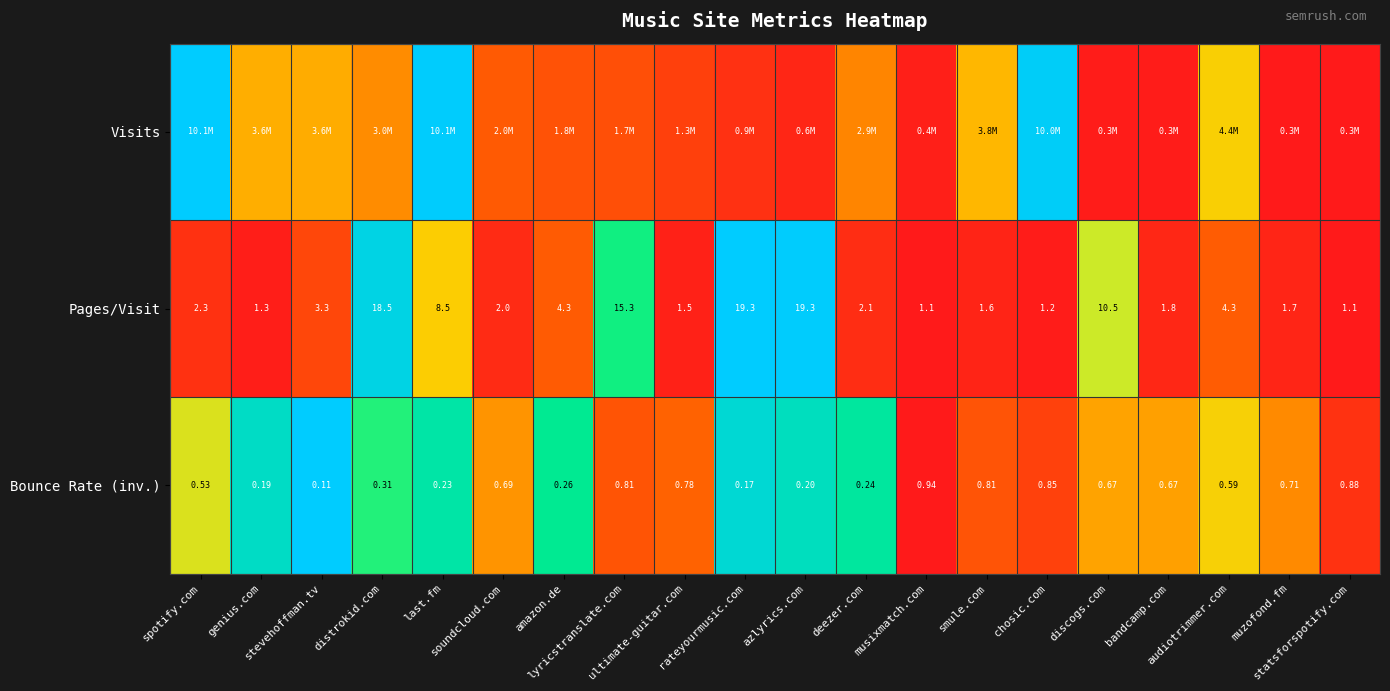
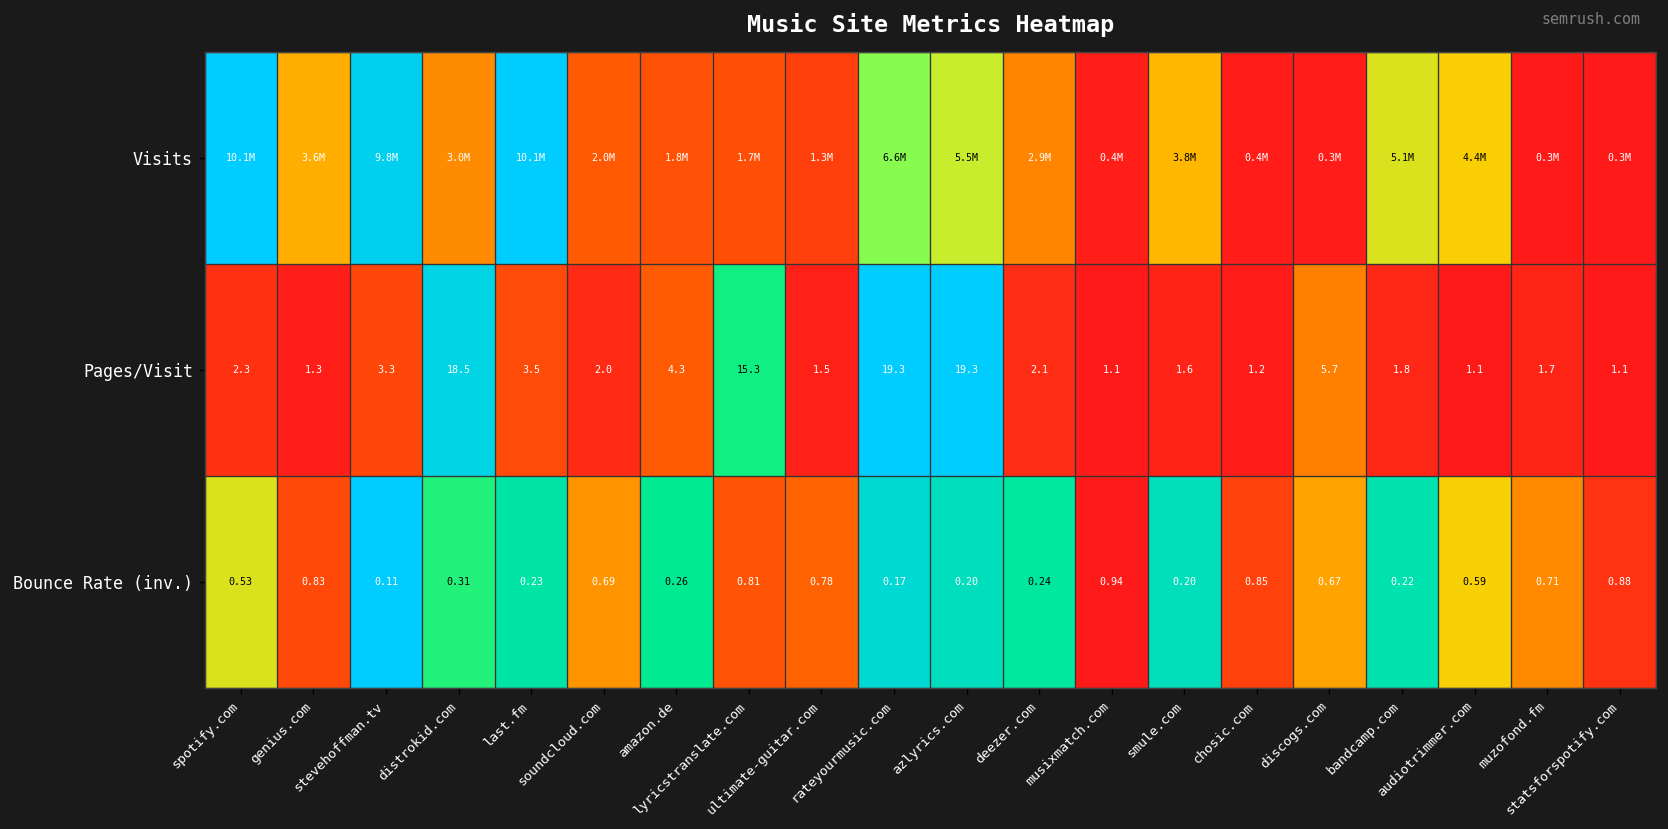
Visits, stevehoffman.tv: 3.6M -> 9.8M
Visits, rateyourmusic.com: 0.9M -> 6.6M
Visits, azlyrics.com: 0.6M -> 5.5M
Visits, chosic.com: 10.0M -> 0.4M
Visits, bandcamp.com: 0.3M -> 5.1M
Pages/Visit, last.fm: 8.5 -> 3.5
Pages/Visit, discogs.com: 10.5 -> 5.7
Pages/Visit, audiotrimmer.com: 4.3 -> 1.1
Bounce Rate (inv.), genius.com: 0.19 -> 0.83
Bounce Rate (inv.), smule.com: 0.81 -> 0.20
Bounce Rate (inv.), bandcamp.com: 0.67 -> 0.22
